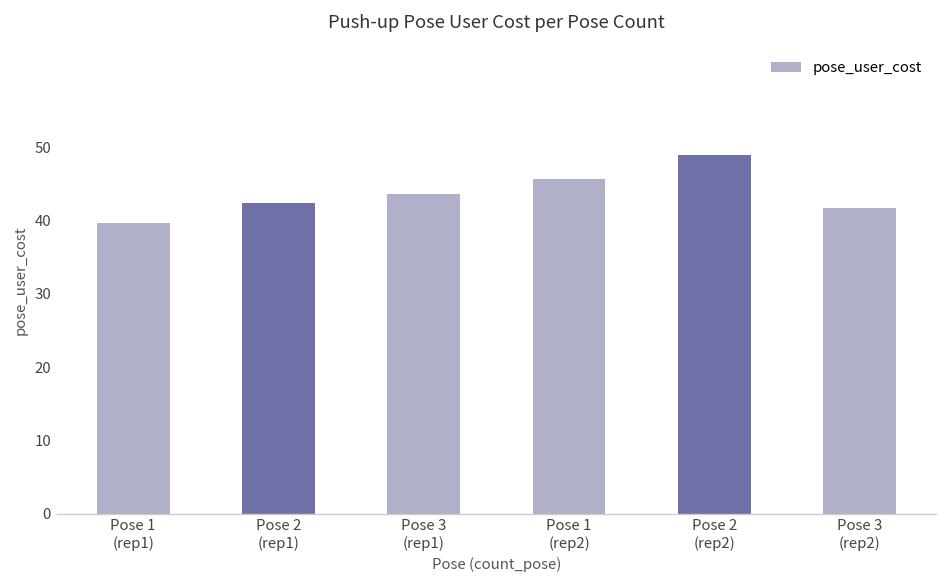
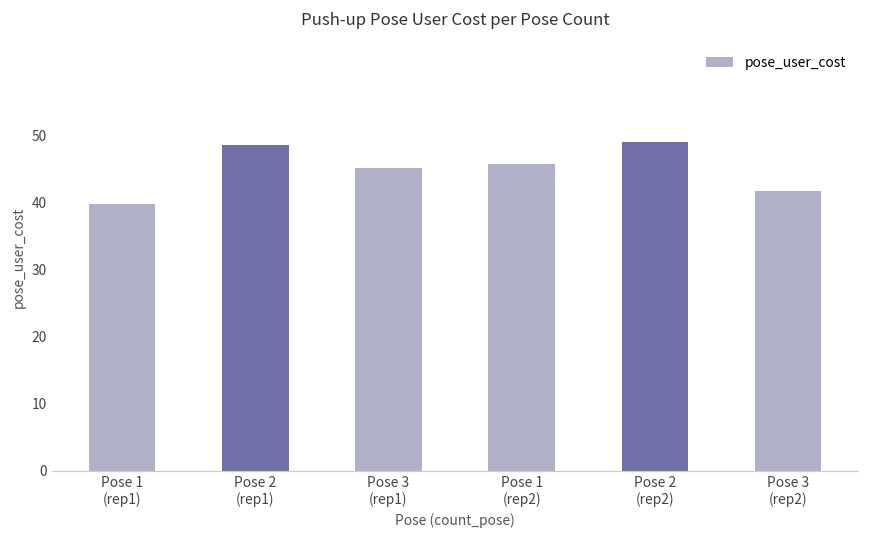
Pose 2 (rep1): 42 -> 48
Pose 3 (rep1): 44 -> 45
